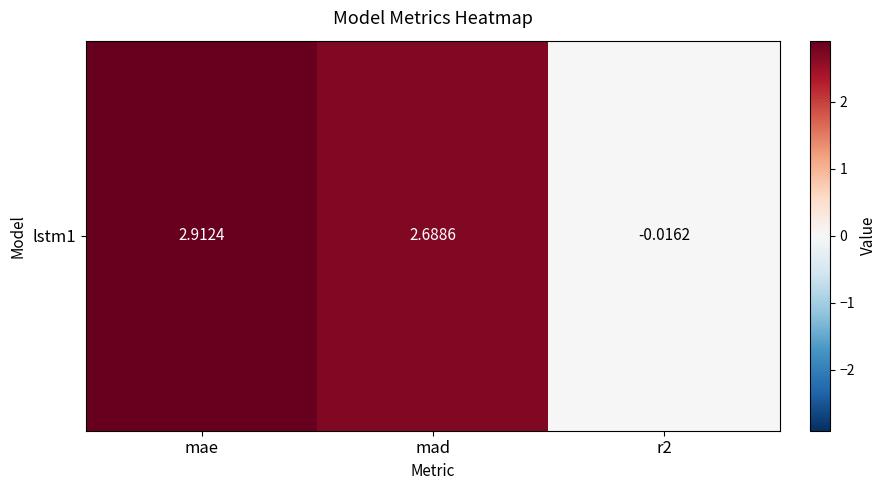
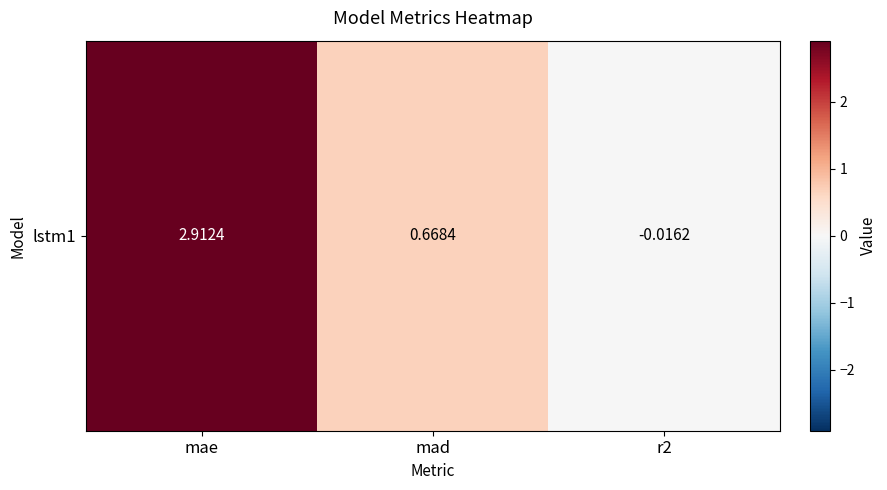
lstm1, mad: 2.6886 -> 0.6684
